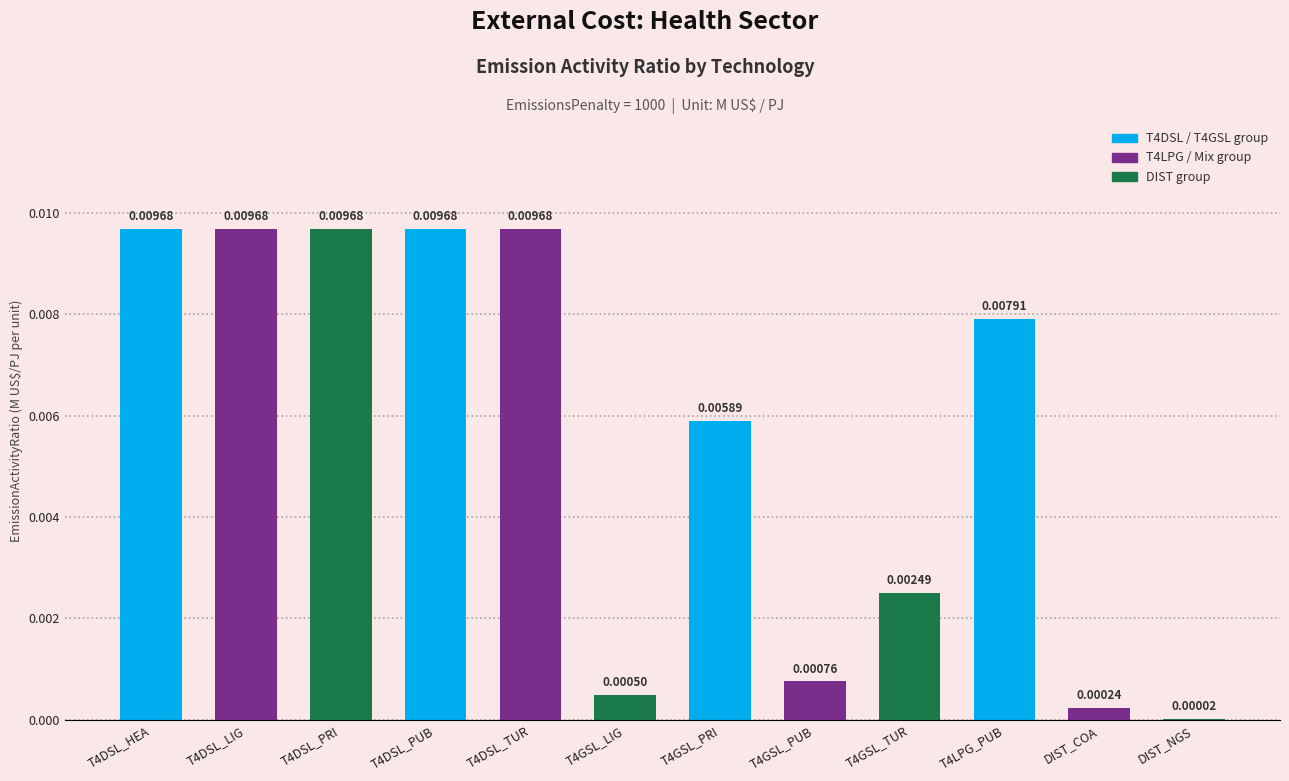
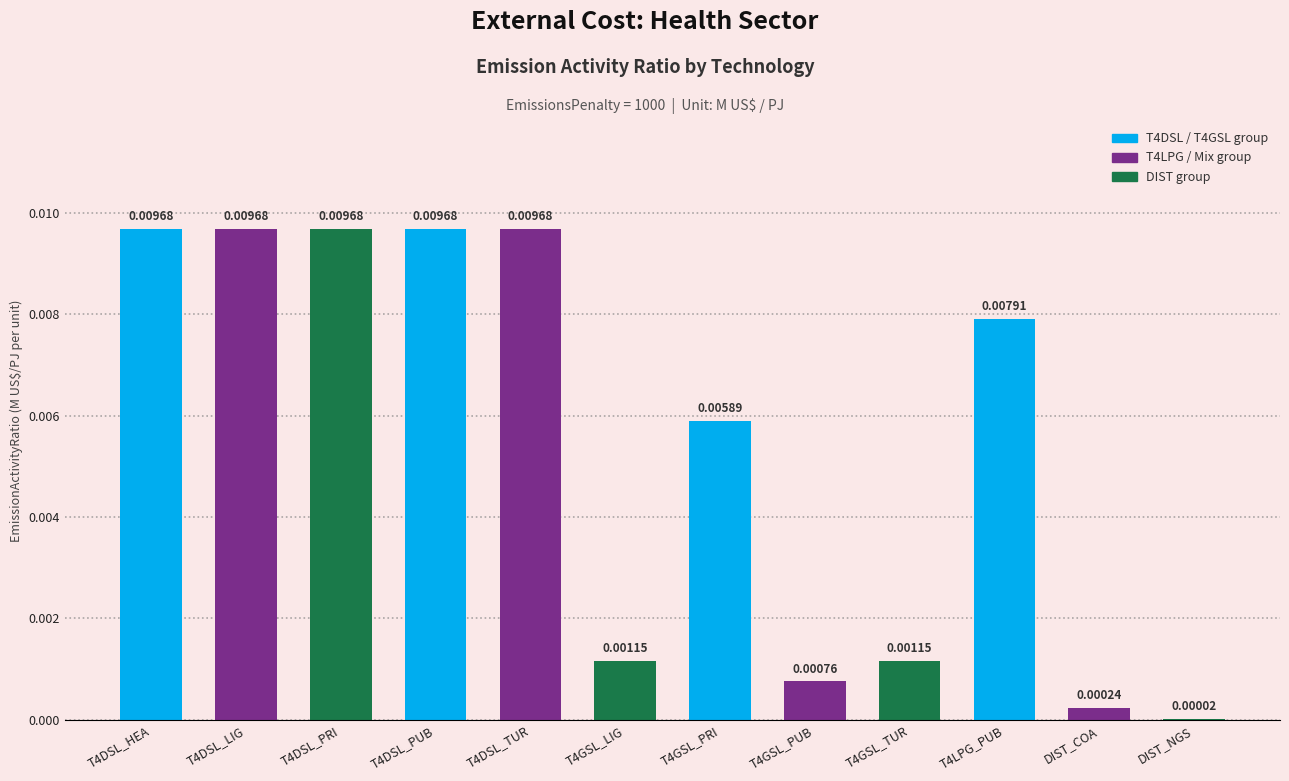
T4GSL_LIG: 0.00050 -> 0.00115
T4GSL_TUR: 0.00249 -> 0.00115
